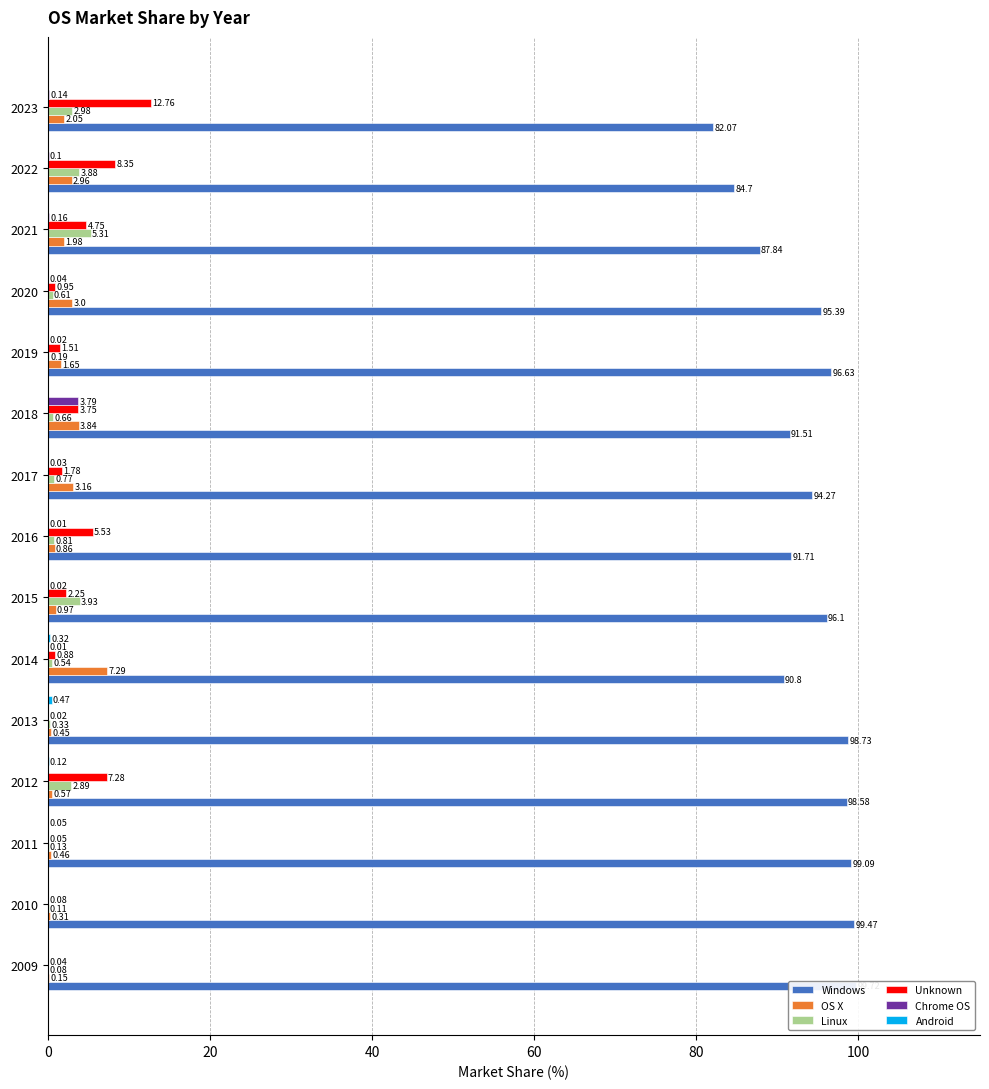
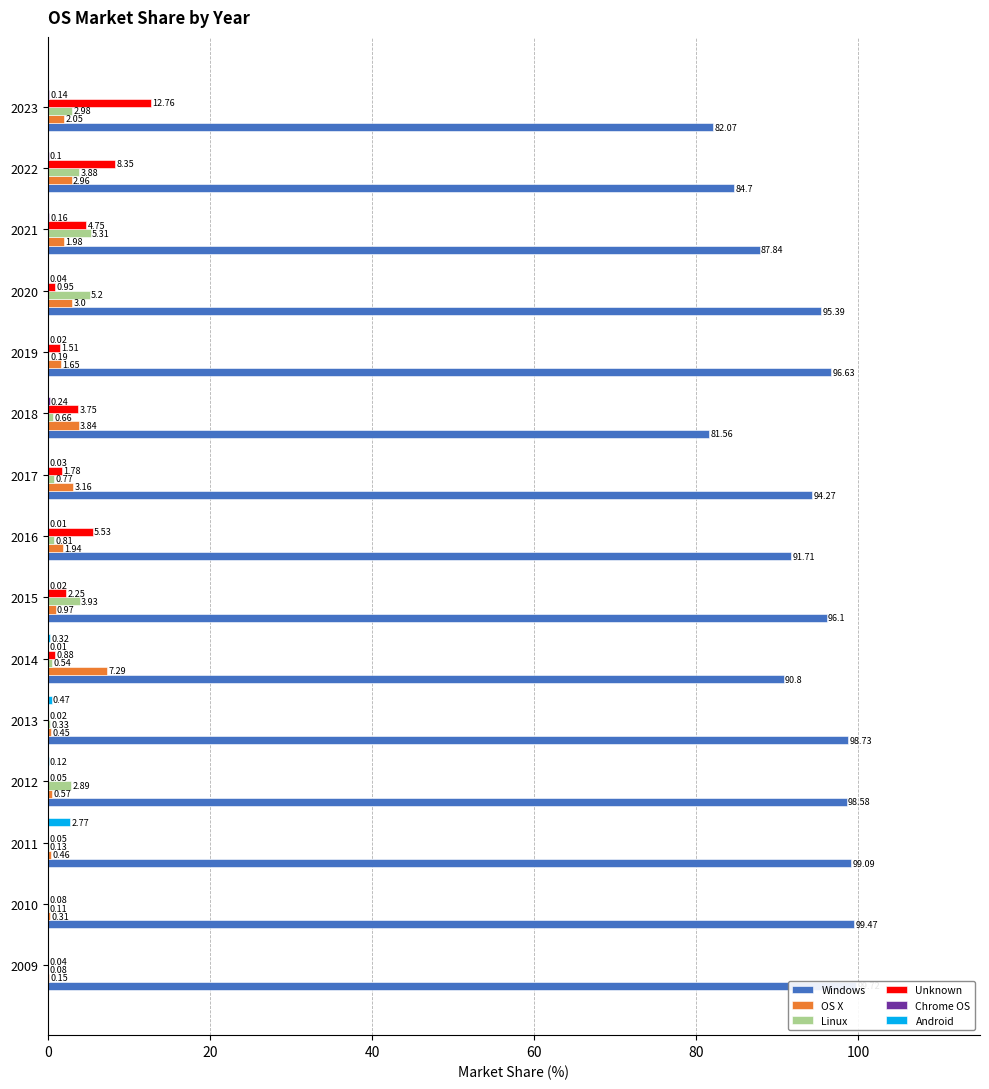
Linux, 2020: 0.61 -> 5.2
Chrome OS, 2018: 3.79 -> 0.24
Windows, 2018: 91.51 -> 81.56
OS X, 2016: 0.86 -> 1.94
Unknown, 2012: 7.28 -> 0.05
Android, 2011: 0.05 -> 2.77
